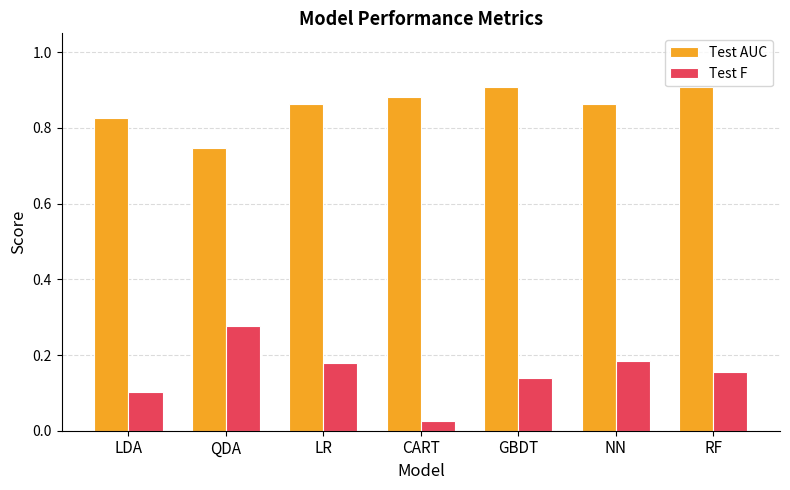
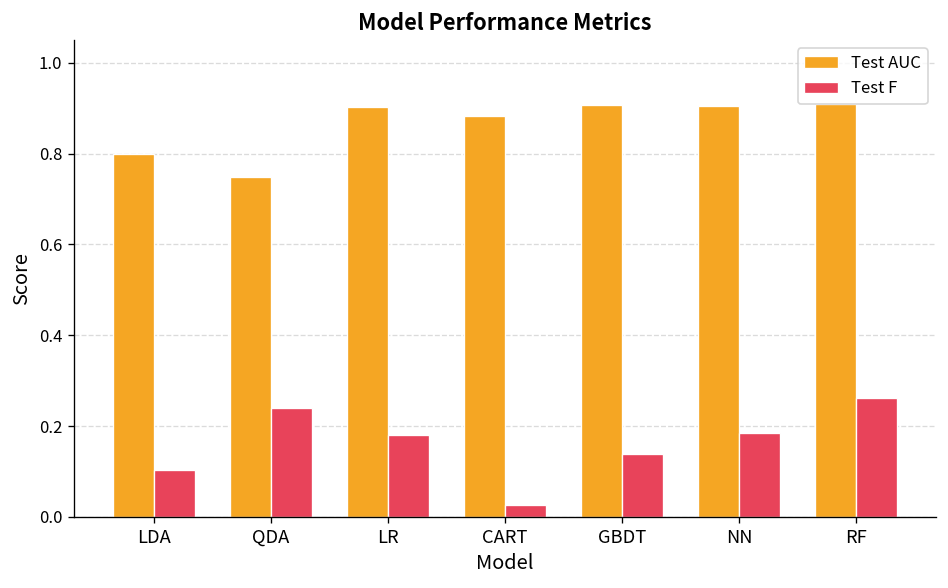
Test AUC, LDA: 0.83 -> 0.80
Test F, QDA: 0.28 -> 0.24
Test AUC, LR: 0.86 -> 0.90
Test AUC, NN: 0.86 -> 0.91
Test F, RF: 0.15 -> 0.26
